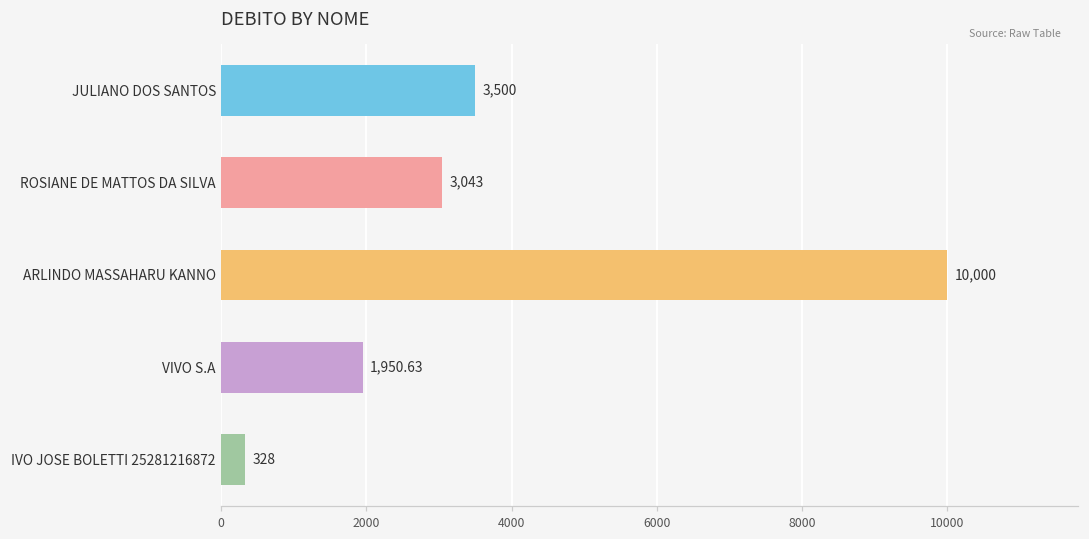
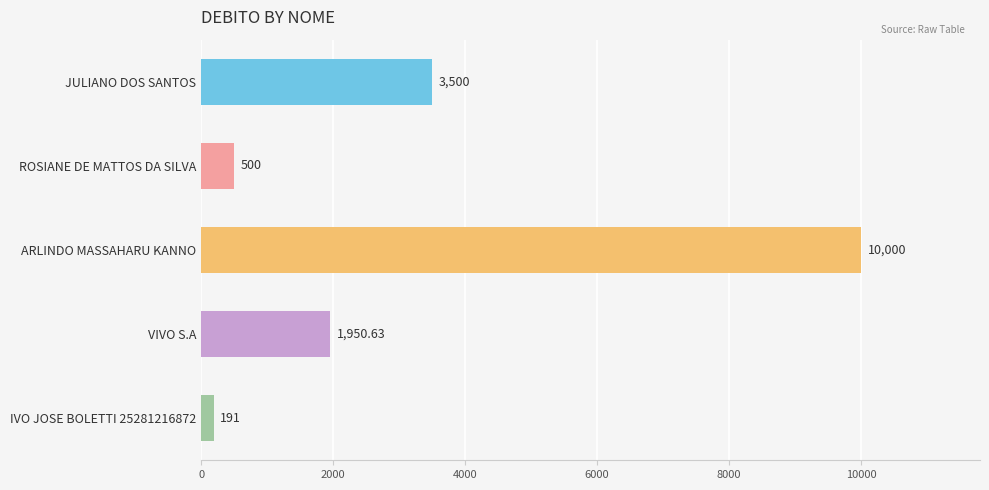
ROSIANE DE MATTOS DA SILVA: 3,043 -> 500
IVO JOSE BOLETTI 25281216872: 328 -> 191
